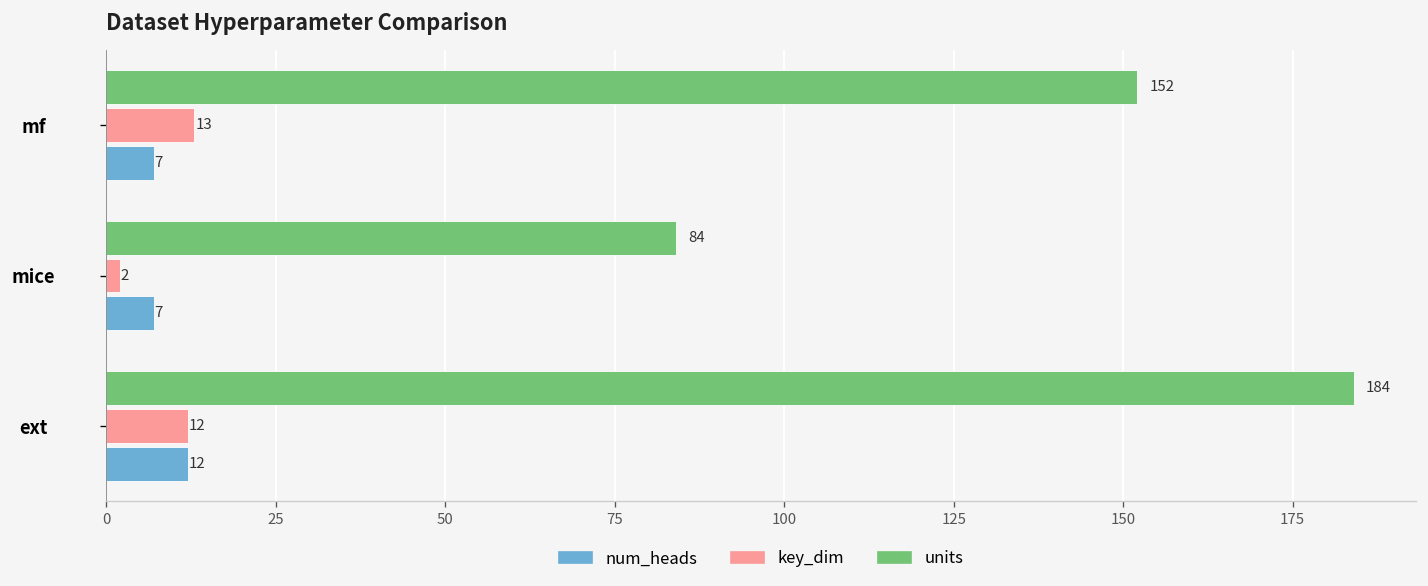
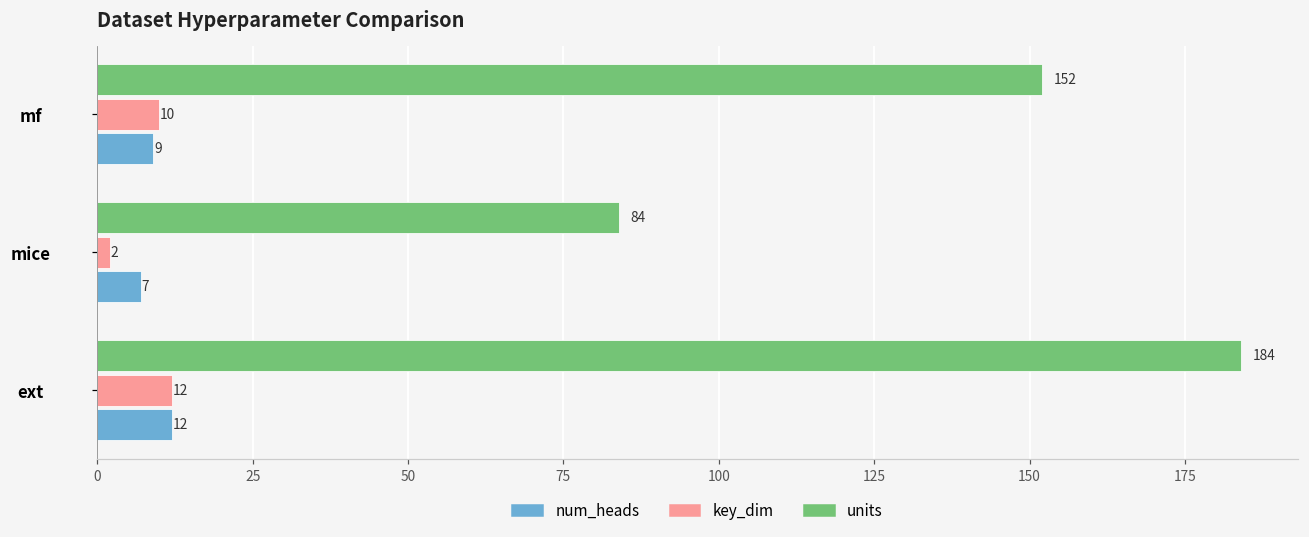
key_dim, mf: 13 -> 10
num_heads, mf: 7 -> 9
